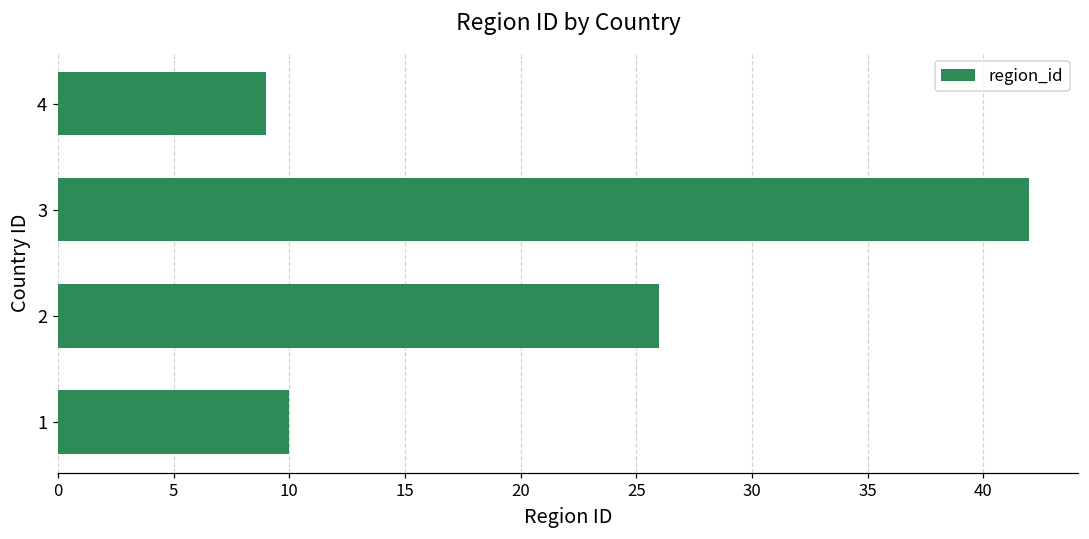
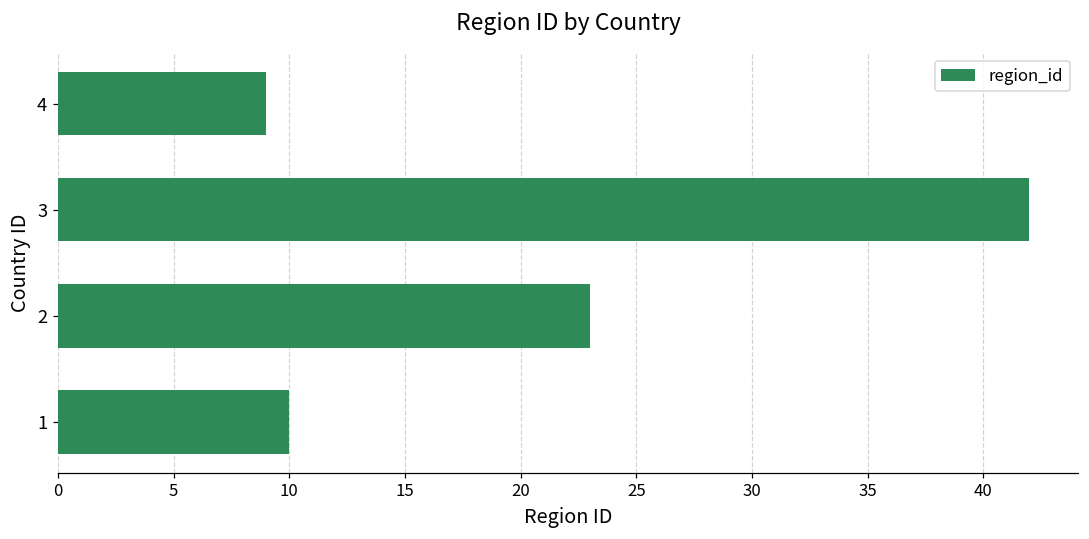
2: 26 -> 23
